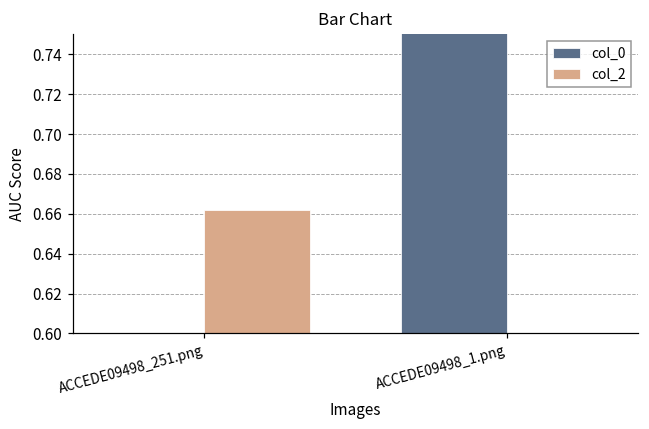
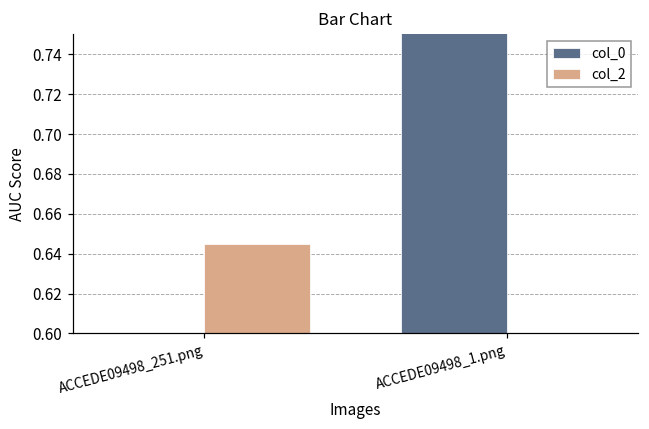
col_2, ACCEDE09498_251.png: 0.662 -> 0.645
